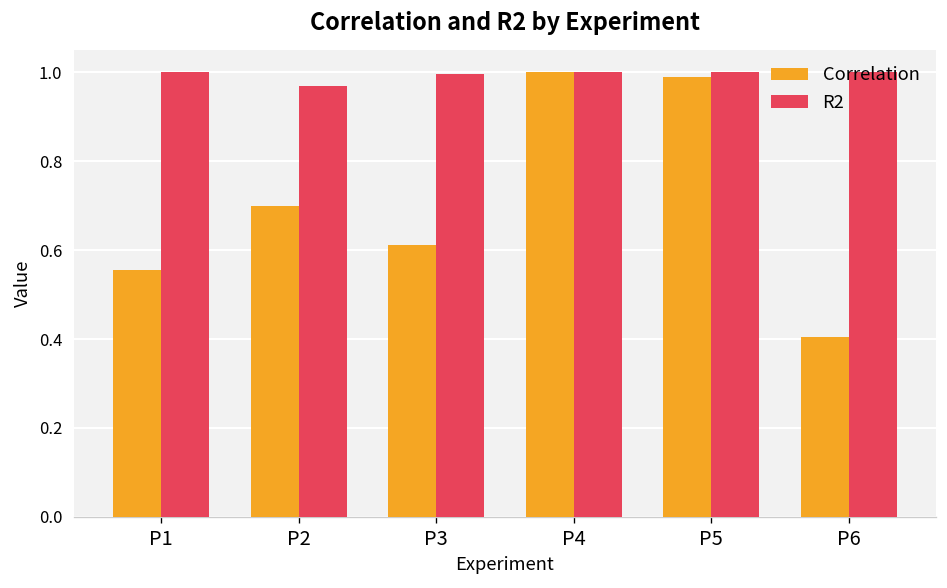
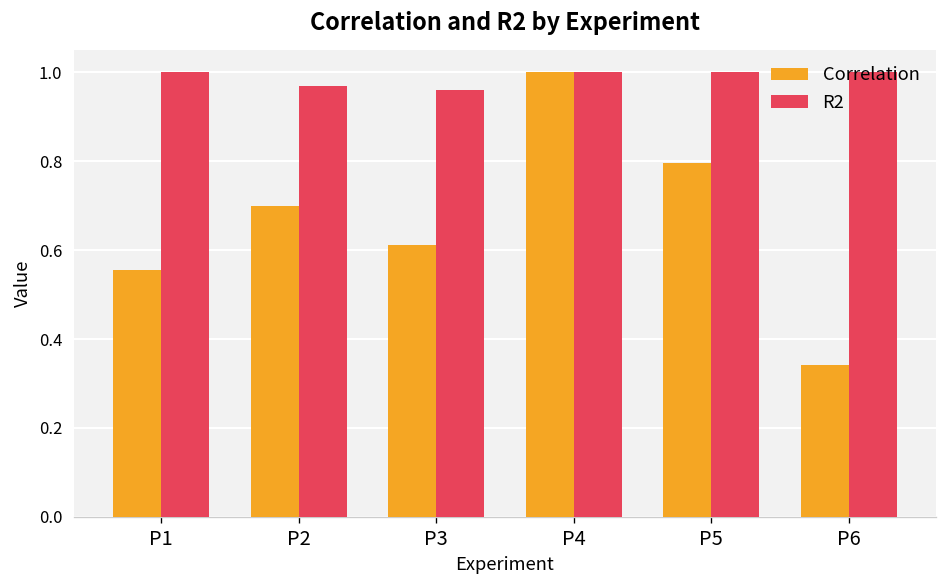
R2, P3: 1.00 -> 0.96
Correlation, P5: 0.99 -> 0.80
Correlation, P6: 0.40 -> 0.34
